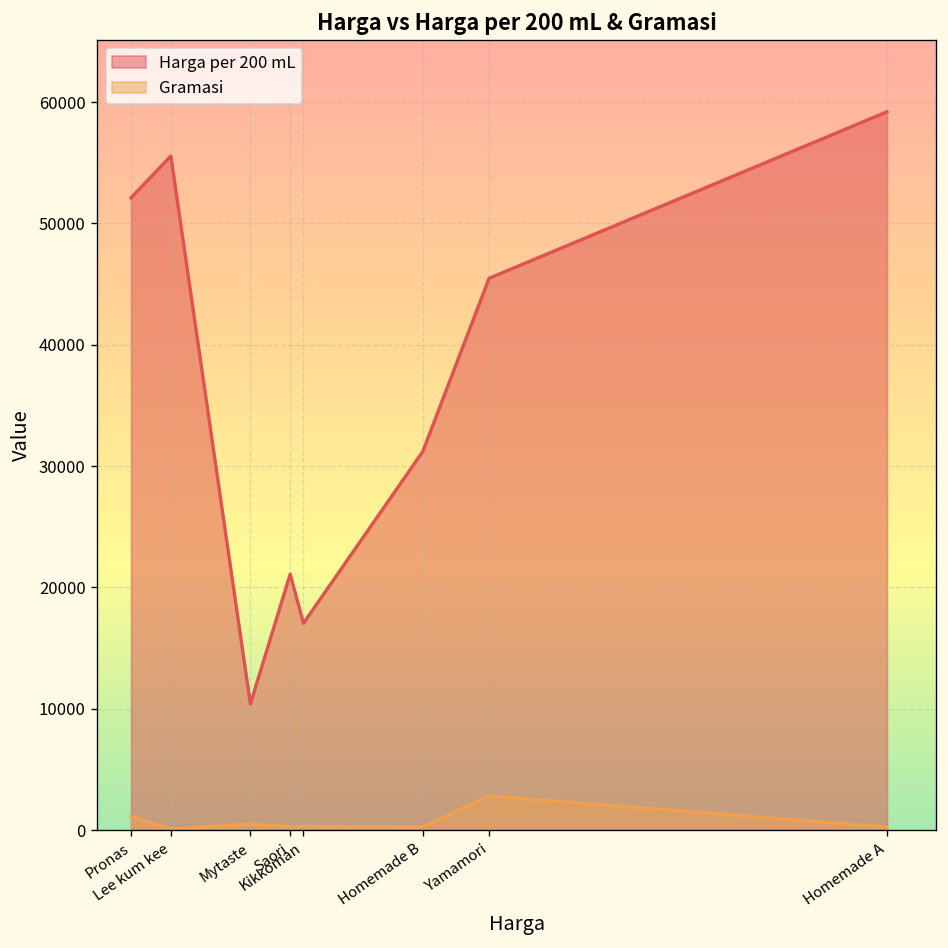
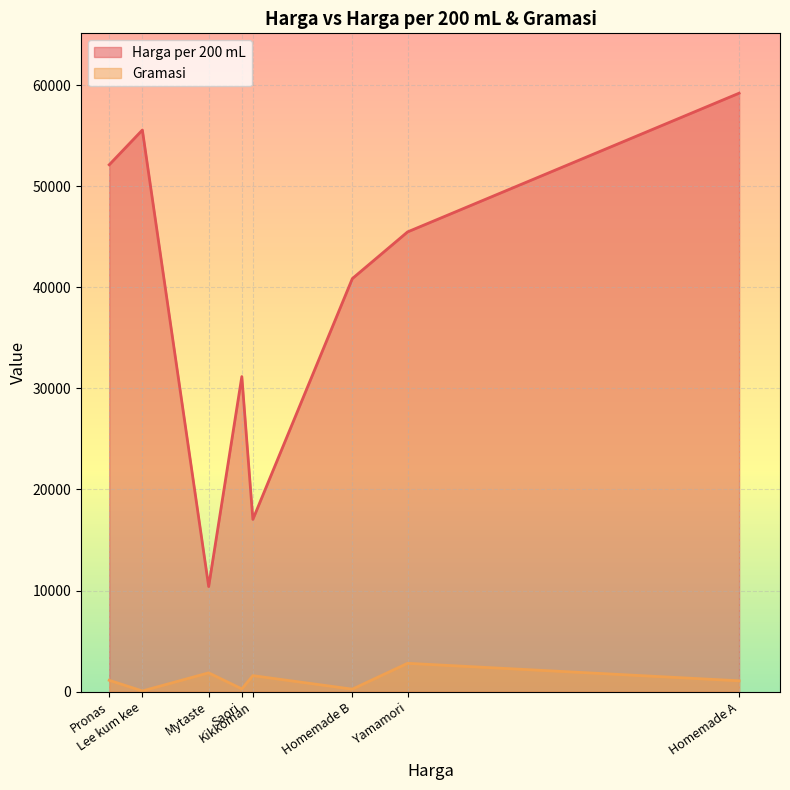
Gramasi, Mytaste: 500 -> 1900
Harga per 200 mL, Saori: 21100 -> 31200
Gramasi, Kikkoman: 300 -> 1600
Harga per 200 mL, Homemade B: 31200 -> 40900
Gramasi, Homemade A: 300 -> 1100
